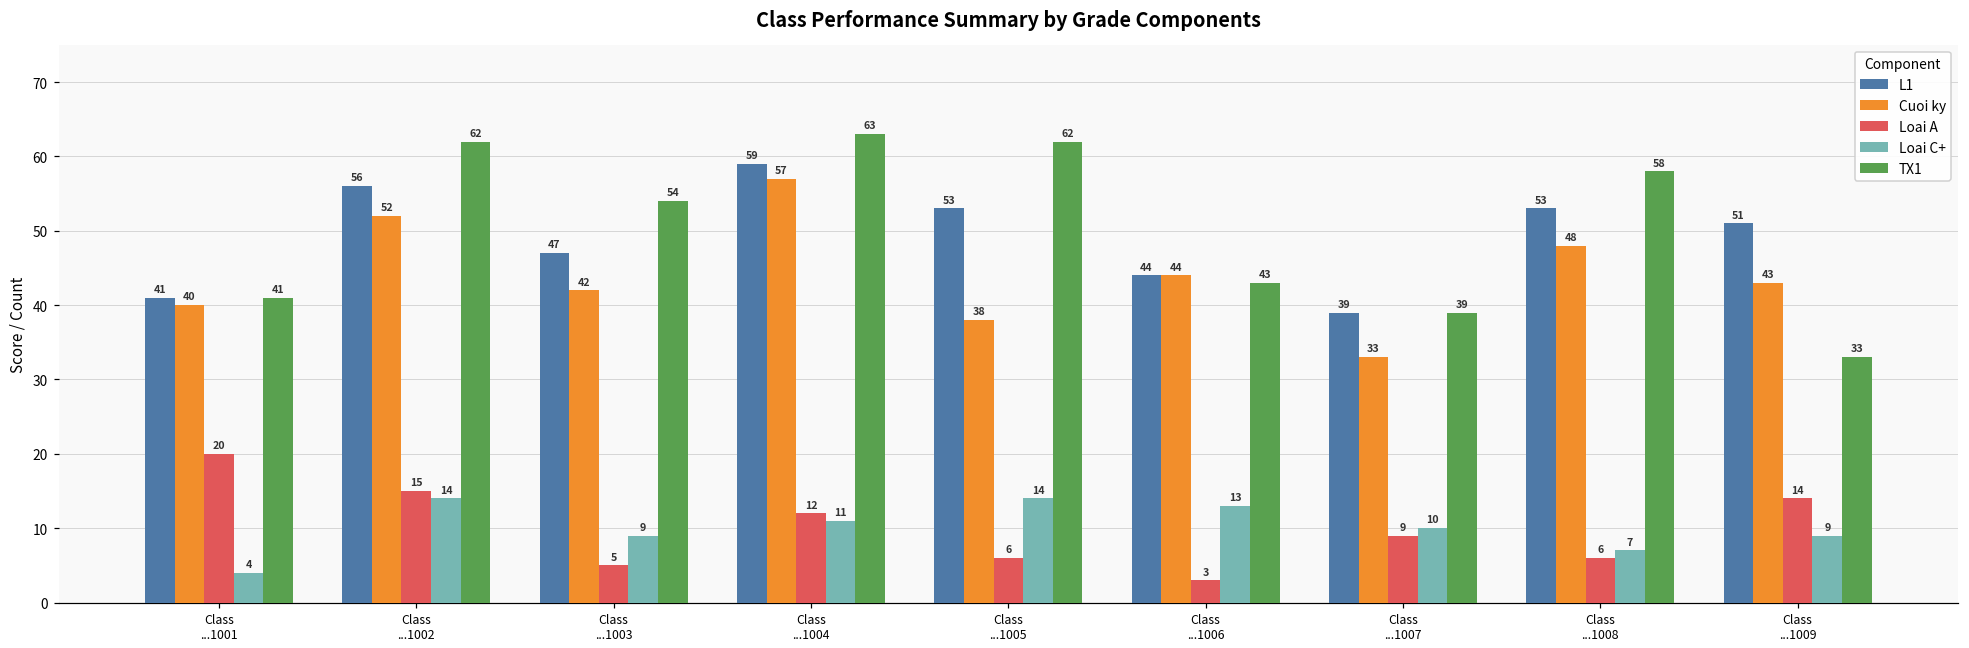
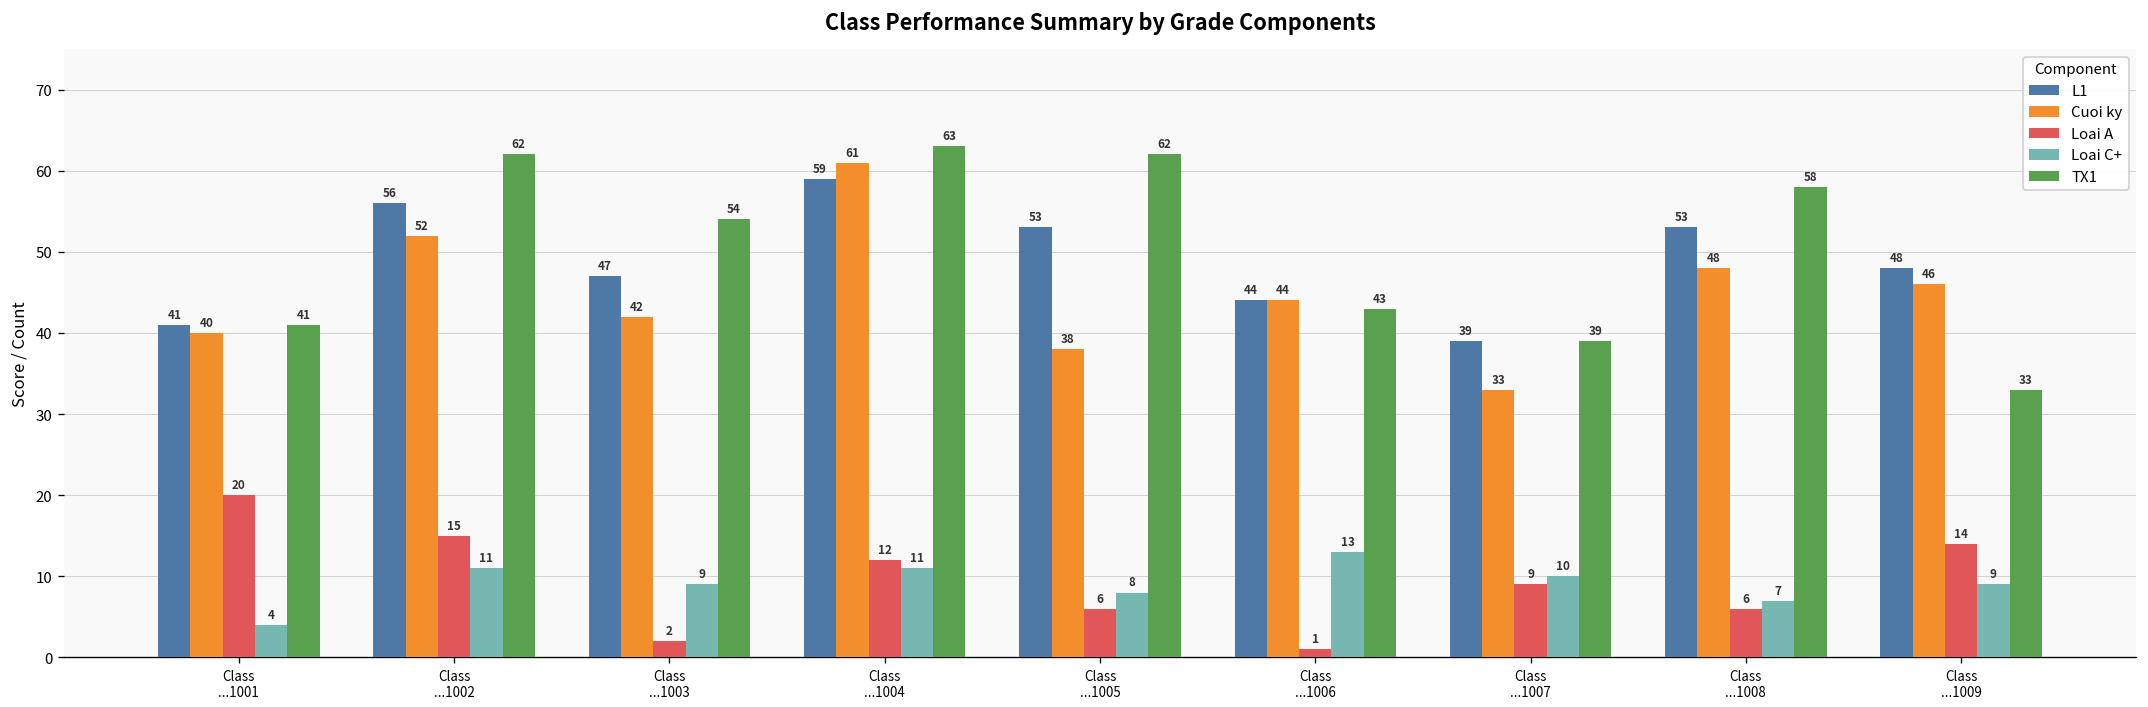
Loai C+, Class ...1002: 14 -> 11
Loai A, Class ...1003: 5 -> 2
Cuoi ky, Class ...1004: 57 -> 61
Loai C+, Class ...1005: 14 -> 8
Loai A, Class ...1006: 3 -> 1
L1, Class ...1009: 51 -> 48
Cuoi ky, Class ...1009: 43 -> 46
